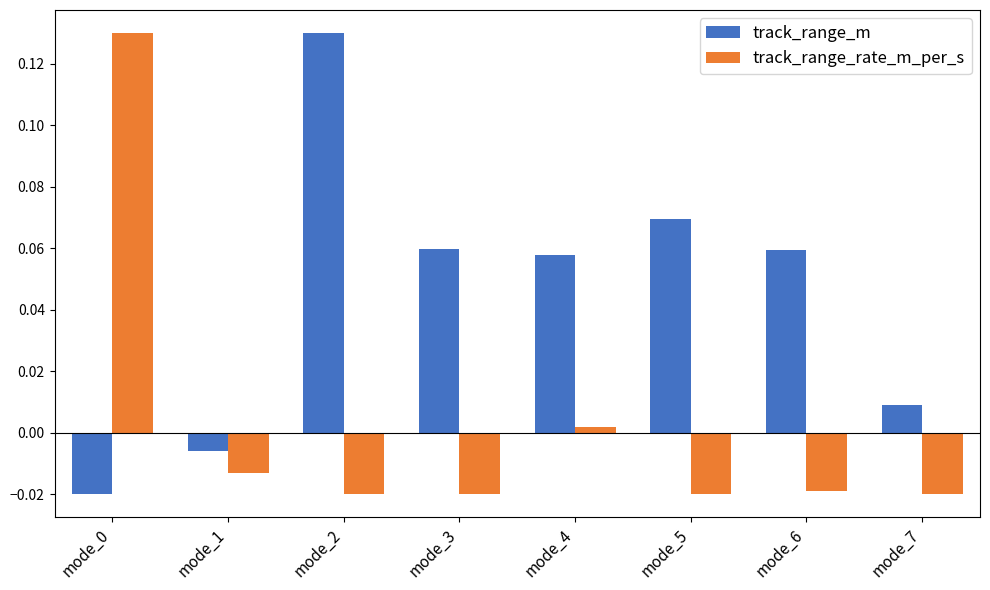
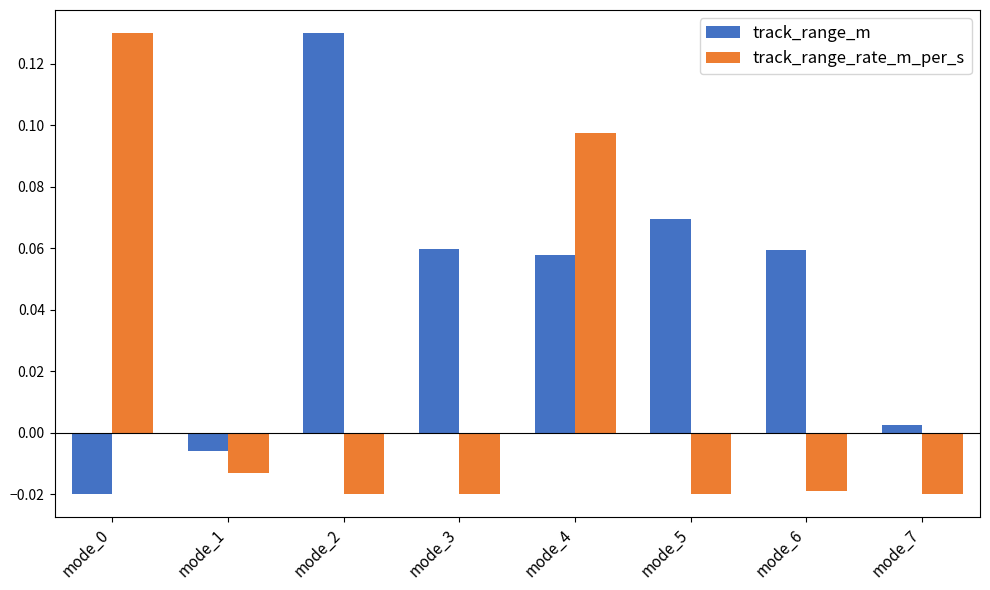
track_range_rate_m_per_s, mode_4: 0.002 -> 0.097
track_range_m, mode_7: 0.009 -> 0.002
